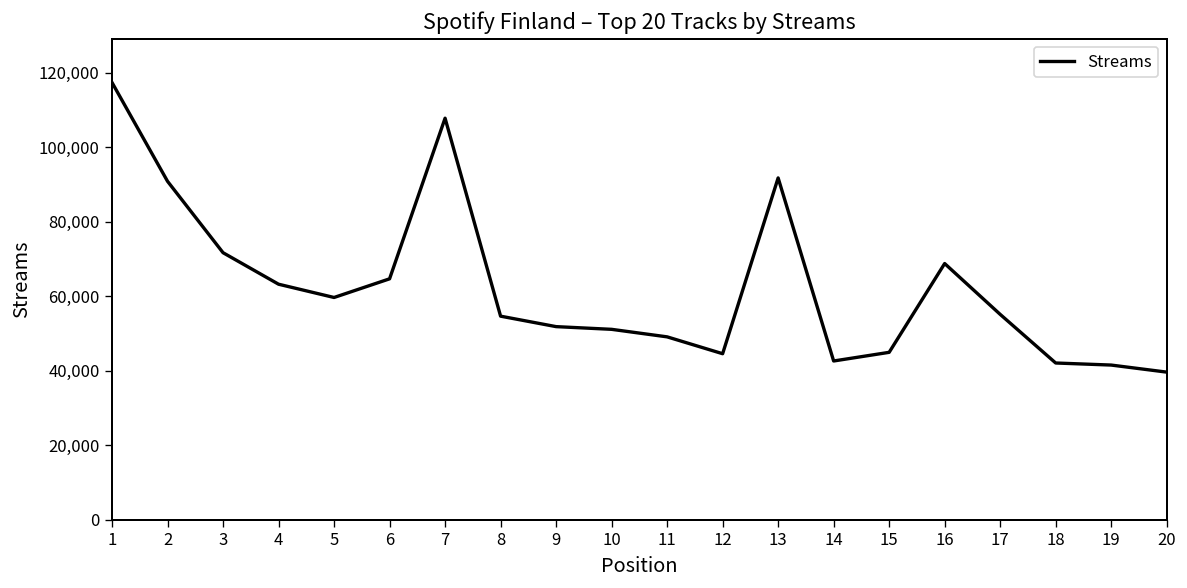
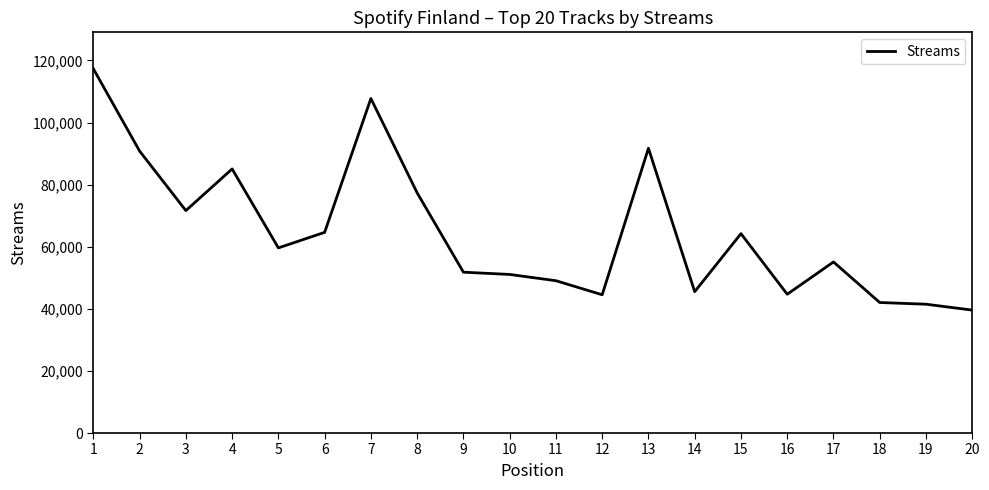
4: 63,000 -> 85,000
8: 55,000 -> 77,000
14: 43,000 -> 46,000
15: 45,000 -> 64,000
16: 69,000 -> 45,000
